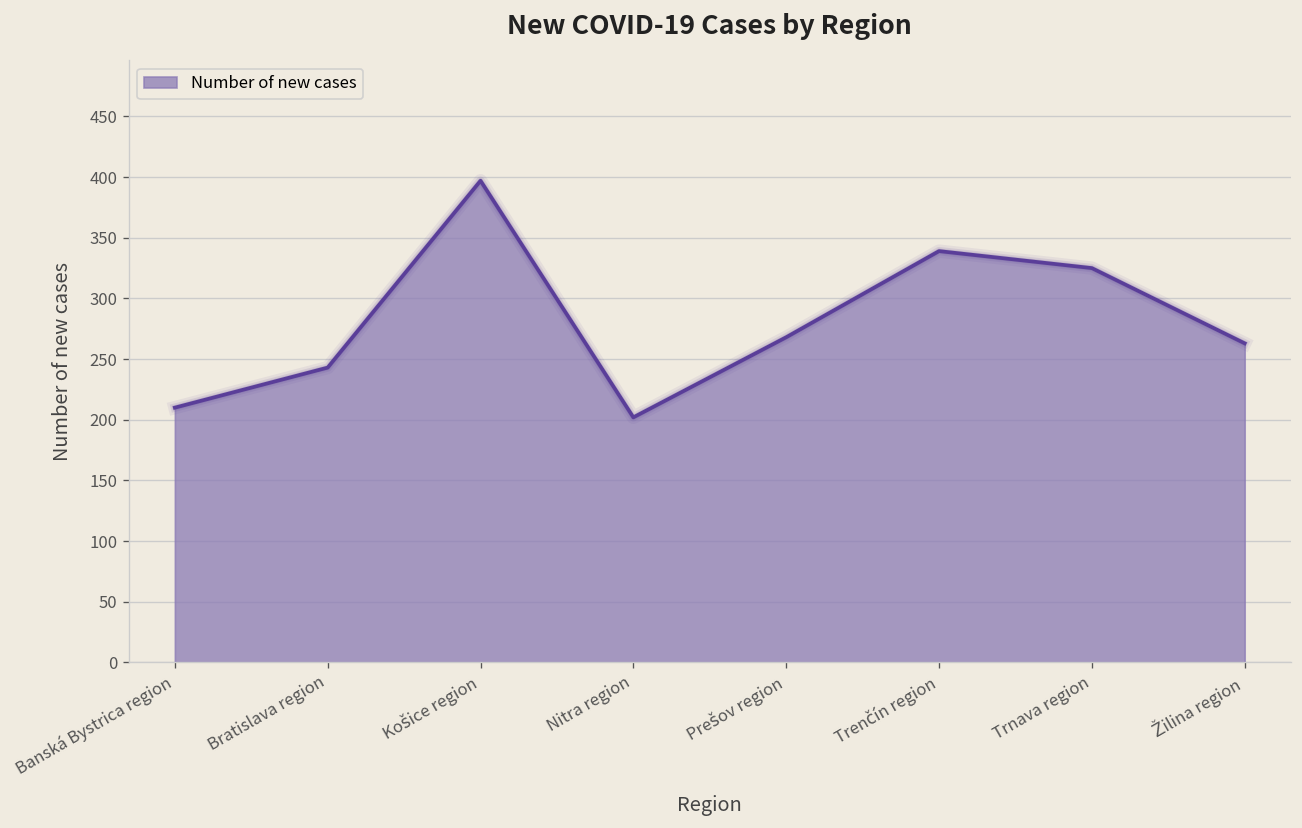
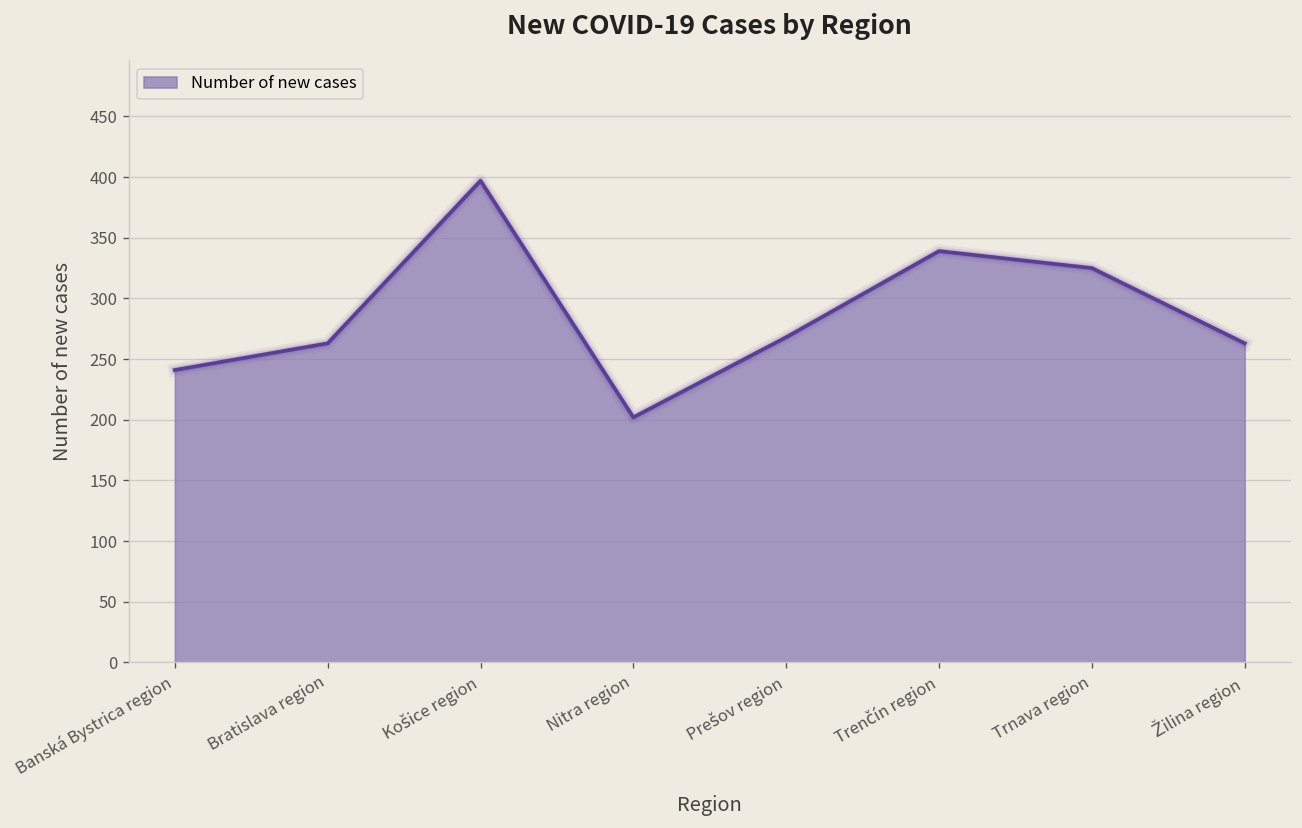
Banská Bystrica region: 210 -> 241
Bratislava region: 243 -> 263
